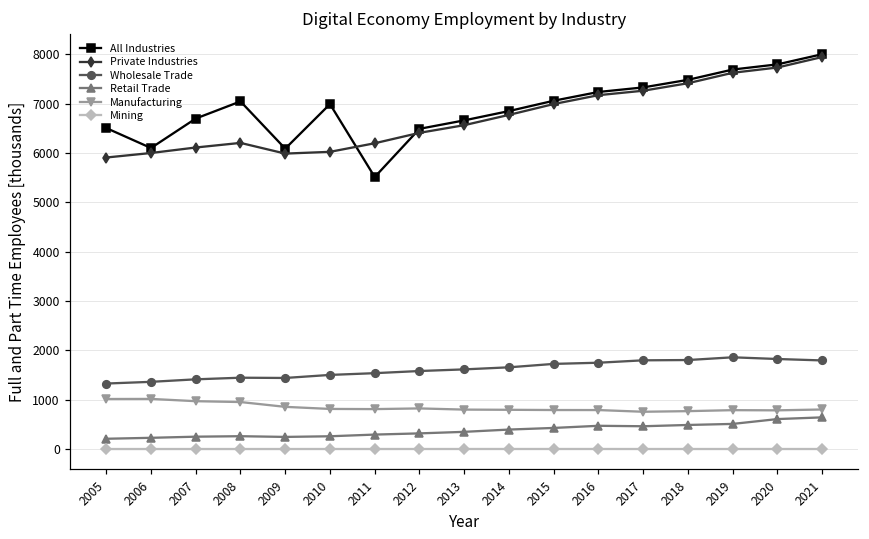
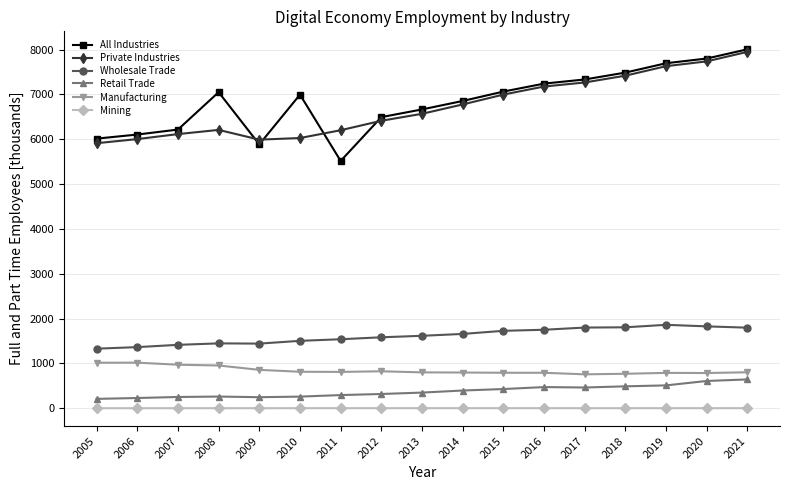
All Industries, 2005: 6500 -> 6000
All Industries, 2007: 6700 -> 6200
All Industries, 2009: 6100 -> 5900
